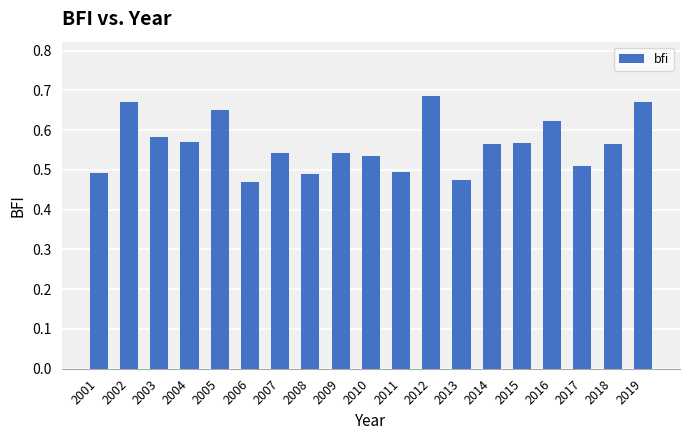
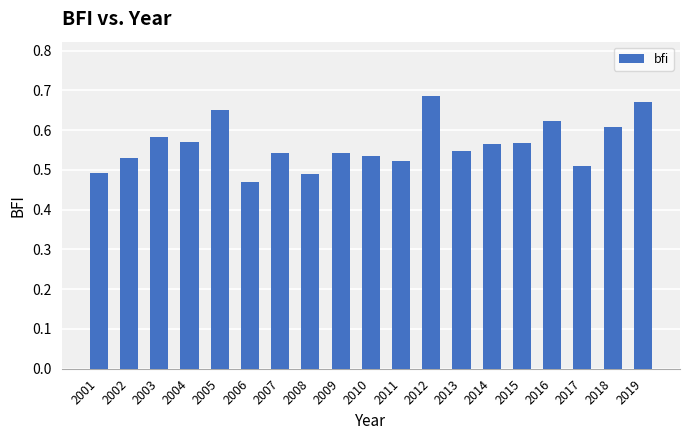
2002: 0.67 -> 0.53
2011: 0.49 -> 0.52
2013: 0.47 -> 0.55
2018: 0.57 -> 0.61
